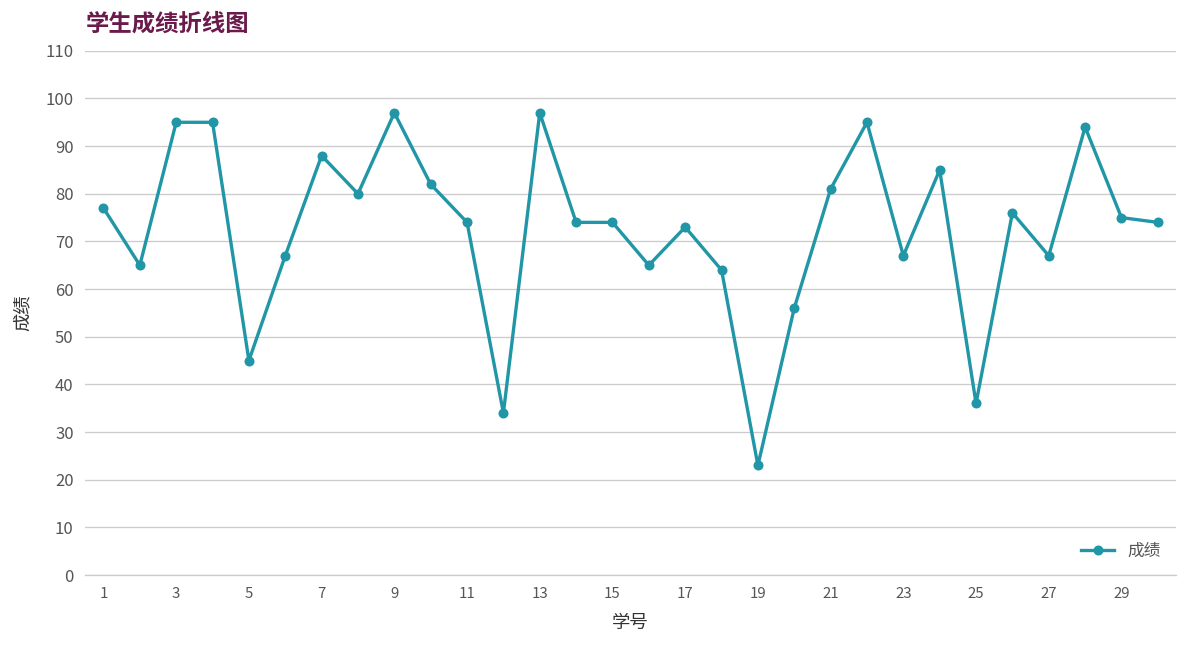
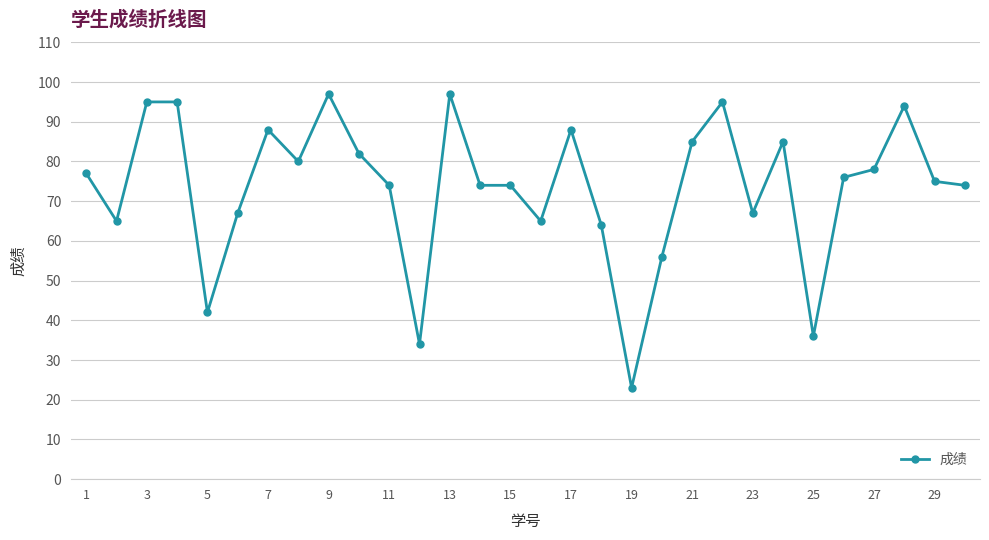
5: 45 -> 42
17: 73 -> 88
21: 81 -> 85
27: 67 -> 78
